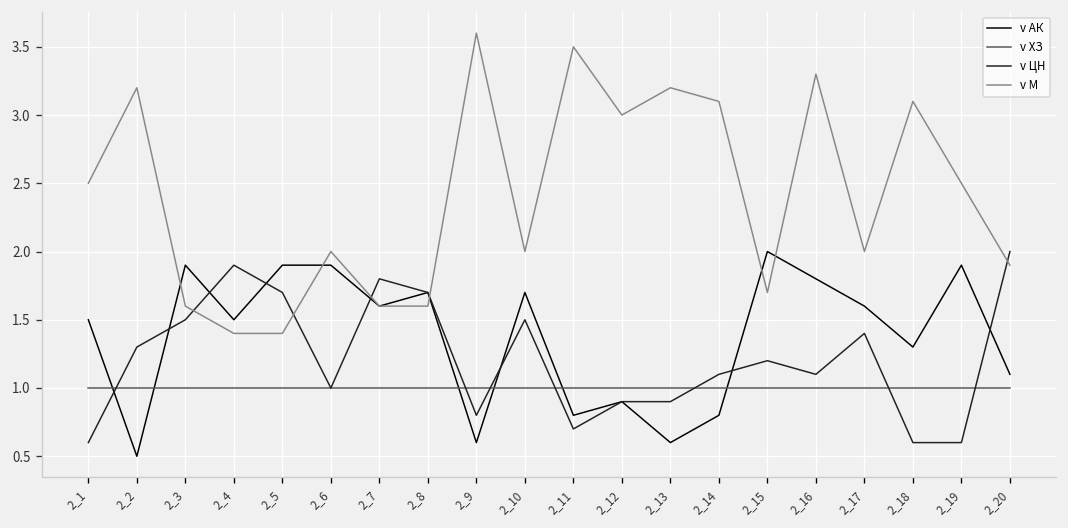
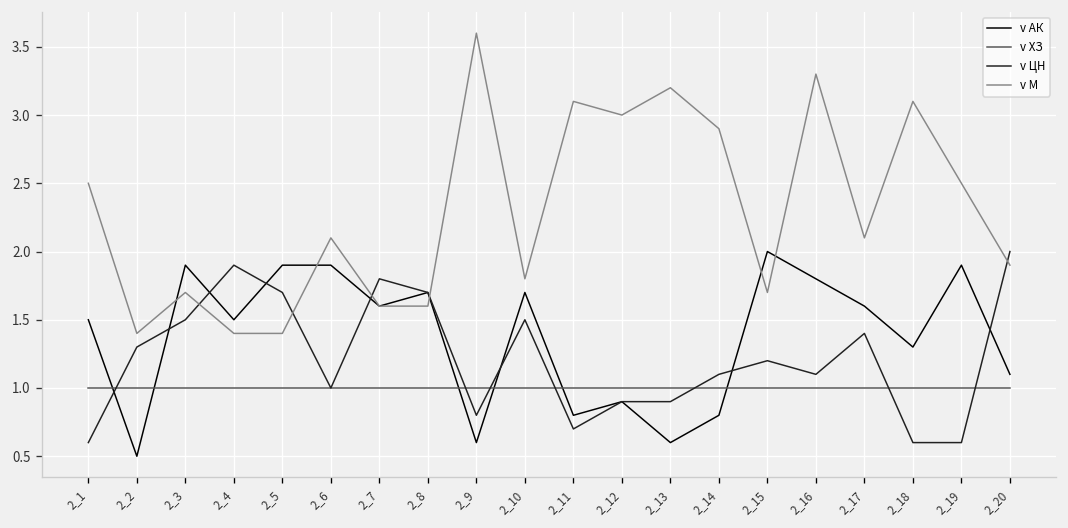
v M, 2_2: 3.2 -> 1.4
v M, 2_3: 1.6 -> 1.7
v M, 2_6: 2.0 -> 2.1
v M, 2_10: 2.0 -> 1.8
v M, 2_11: 3.5 -> 3.1
v M, 2_14: 3.1 -> 2.9
v M, 2_17: 2.0 -> 2.1
